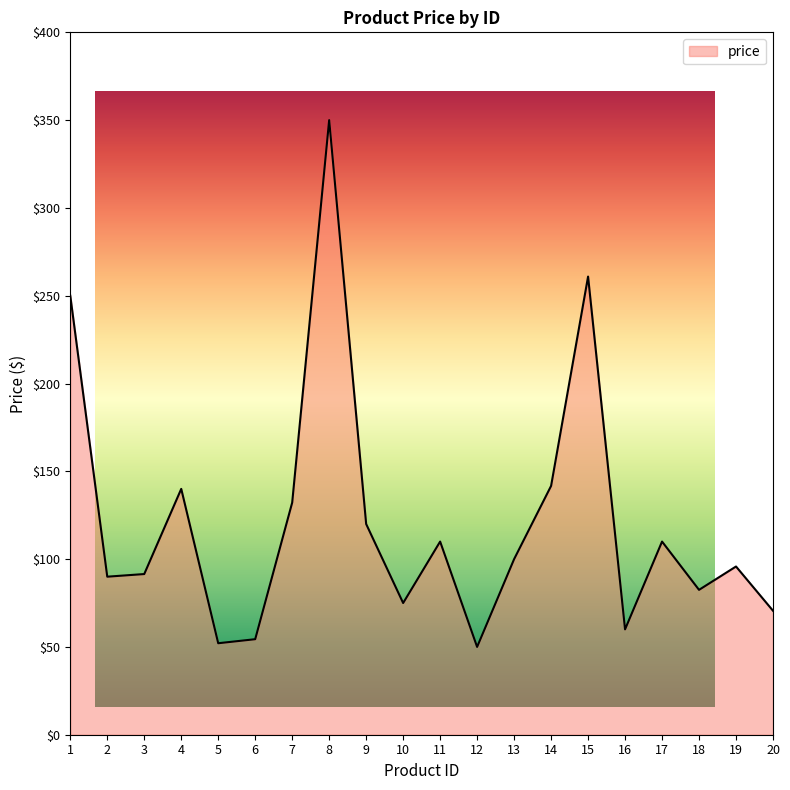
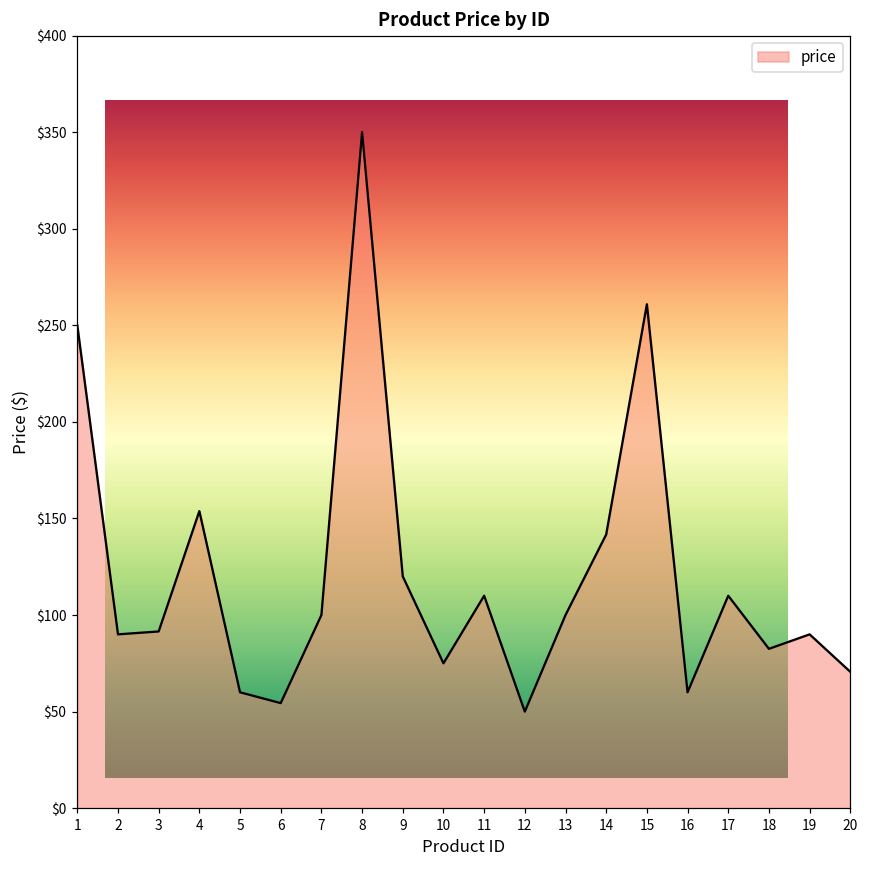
Product Price by ID, 4: $140 -> $154
Product Price by ID, 5: $52 -> $60
Product Price by ID, 7: $132 -> $100
Product Price by ID, 19: $96 -> $90
